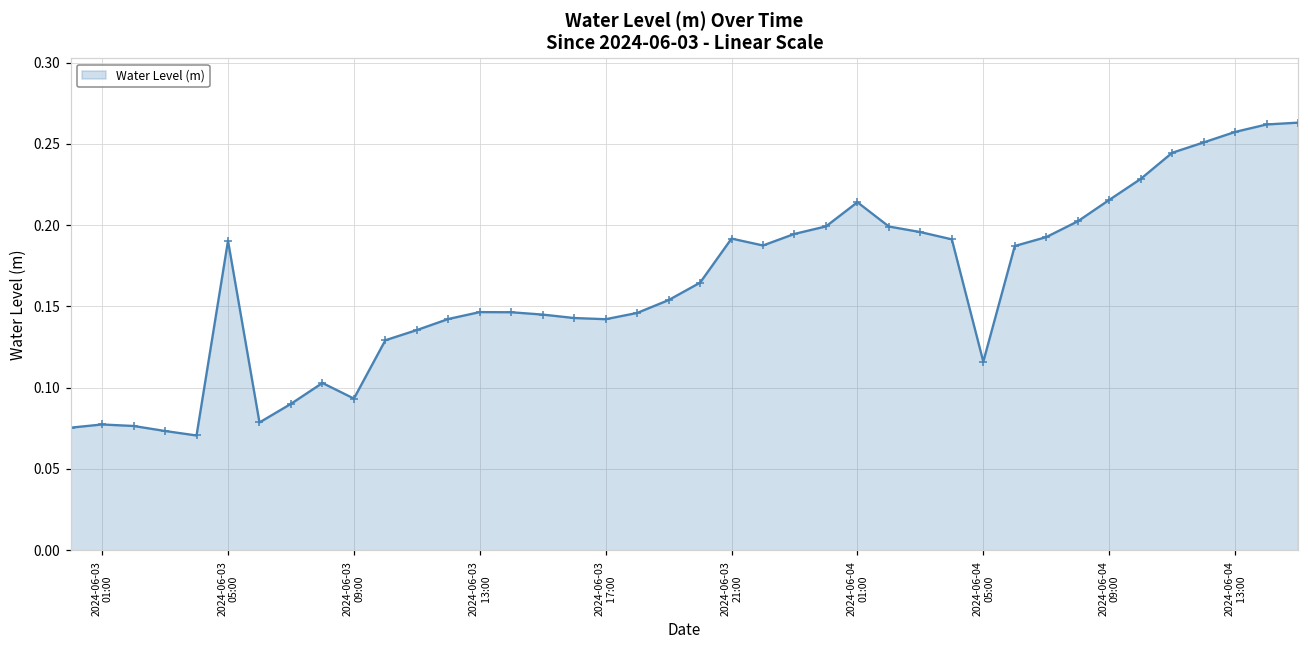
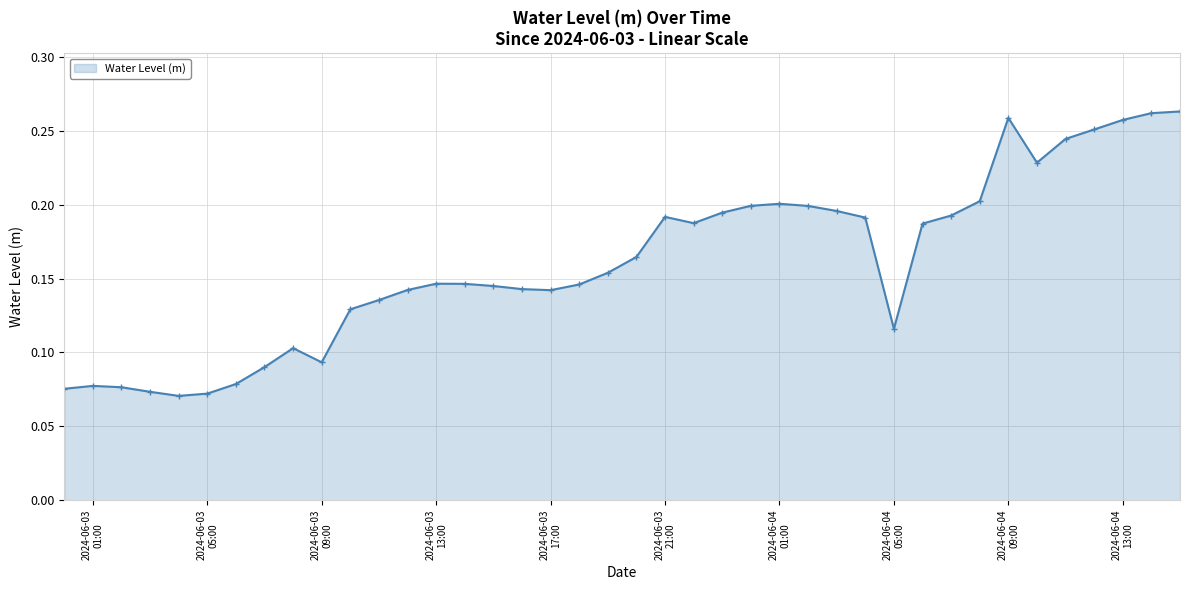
2024-06-03 05:00: 0.190 -> 0.072
2024-06-04 01:00: 0.214 -> 0.201
2024-06-04 09:00: 0.215 -> 0.259
